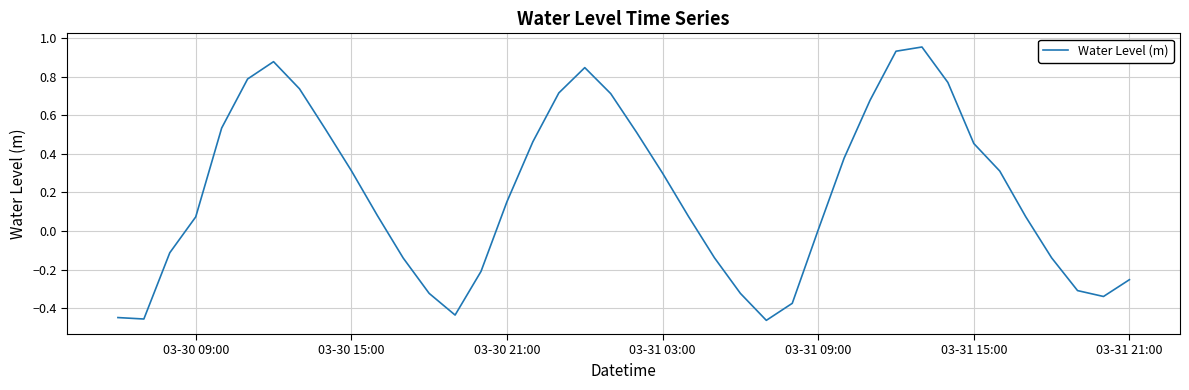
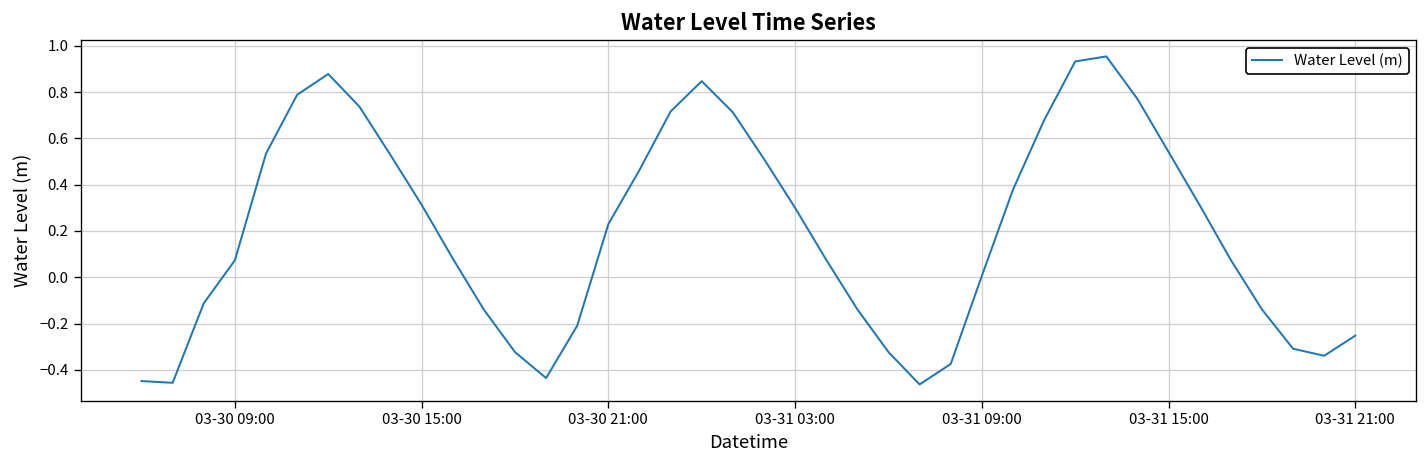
03-30 21:00: 0.15 -> 0.23
03-31 15:00: 0.45 -> 0.54
